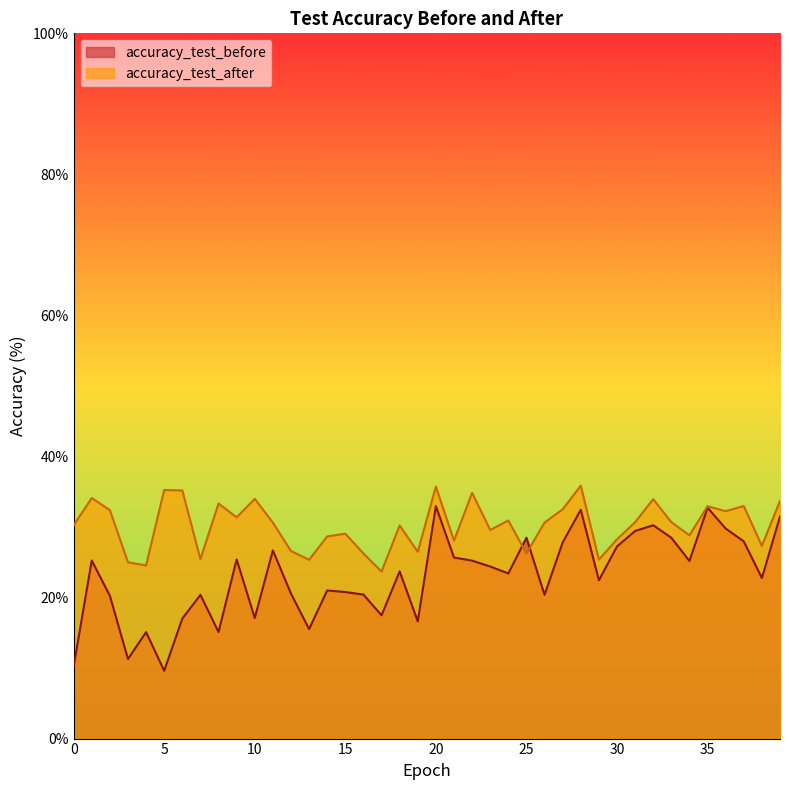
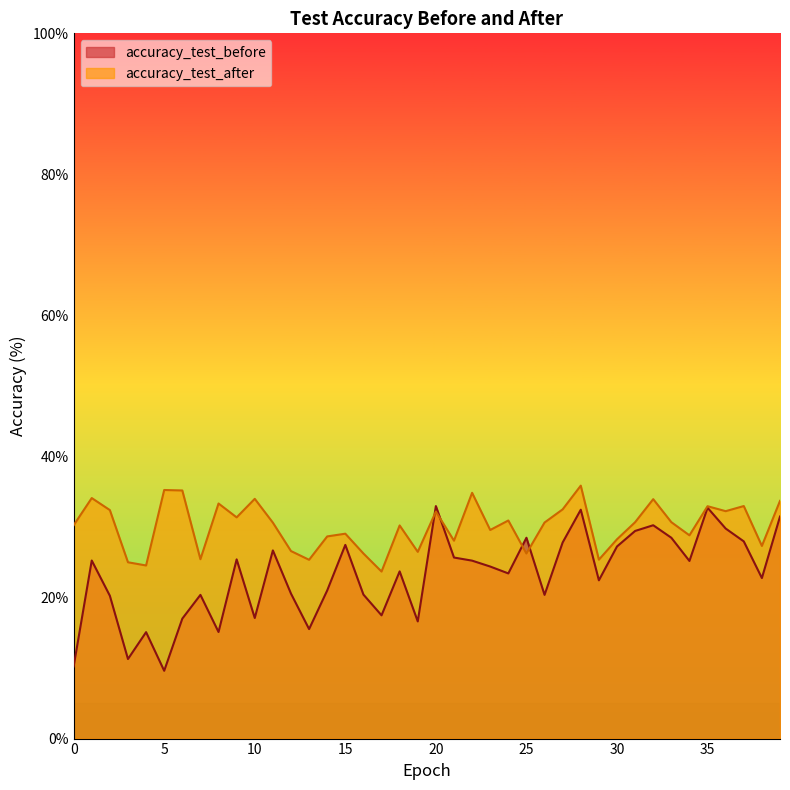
accuracy_test_before, 15: 21% -> 27%
accuracy_test_after, 20: 36% -> 32%
